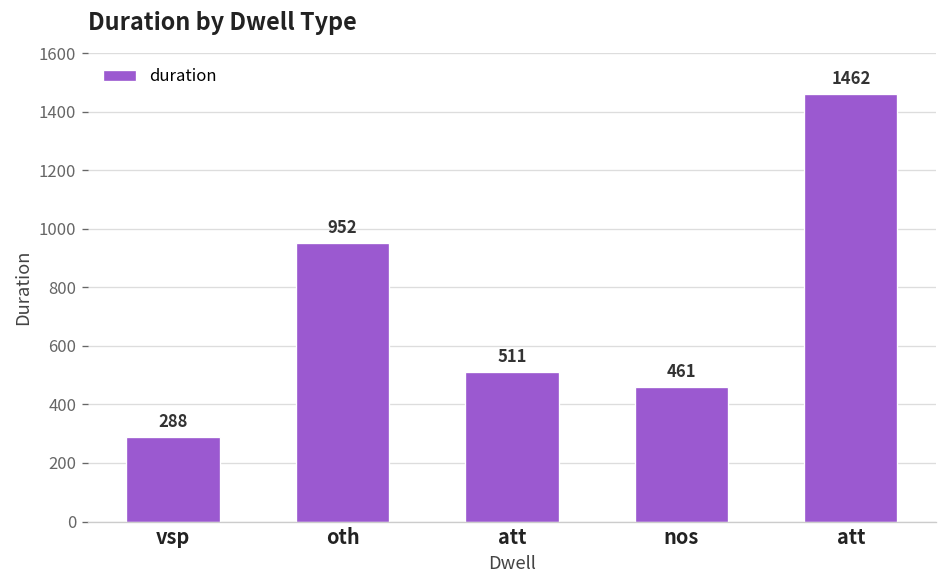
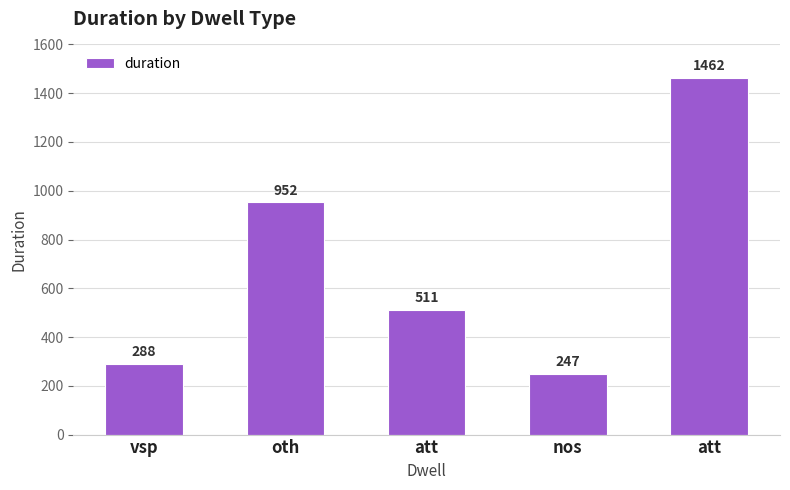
nos: 461 -> 247
